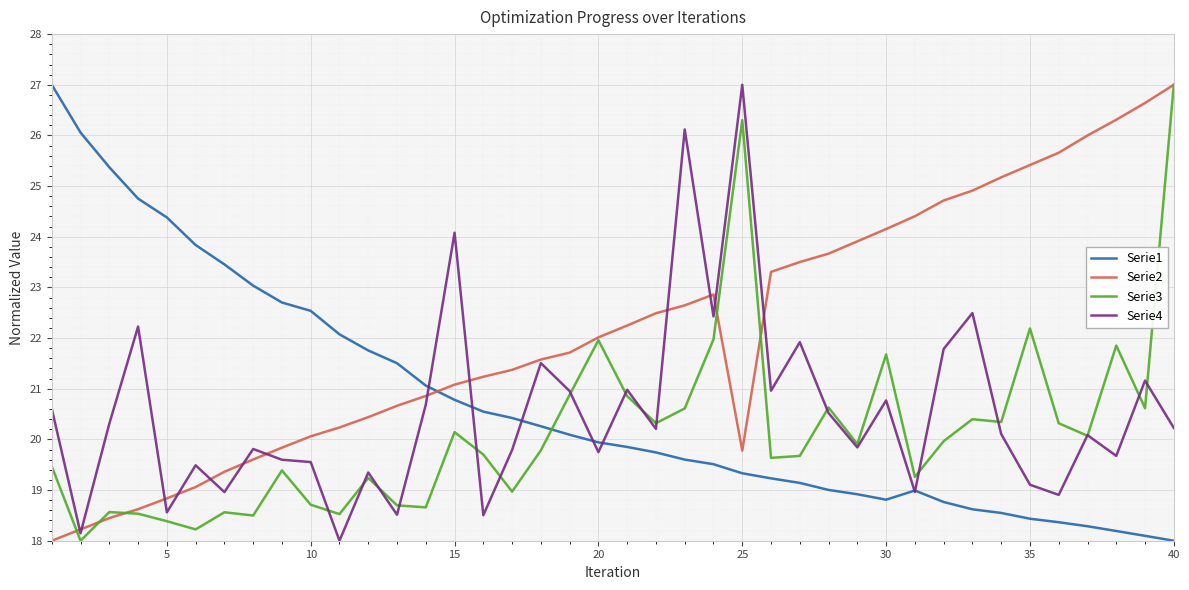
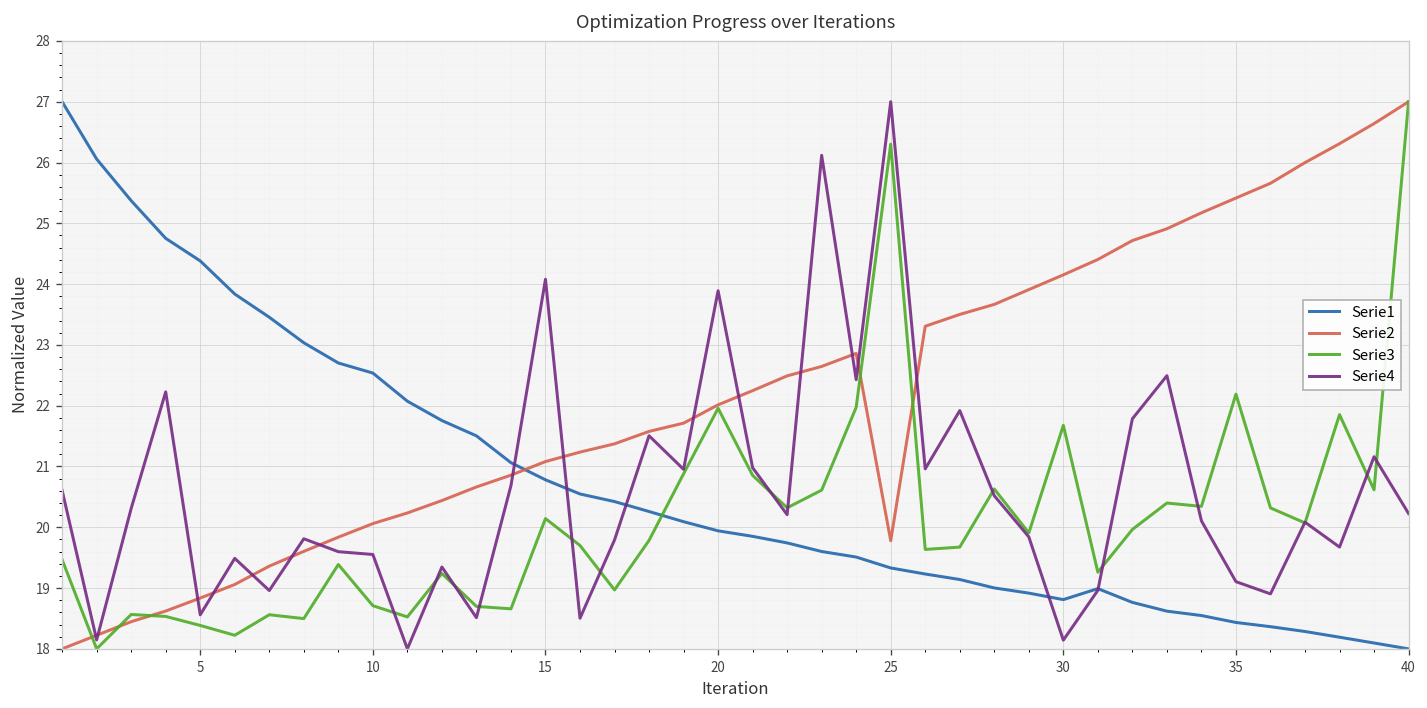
Serie4, 20: 19.7 -> 23.9
Serie4, 30: 20.8 -> 18.1
